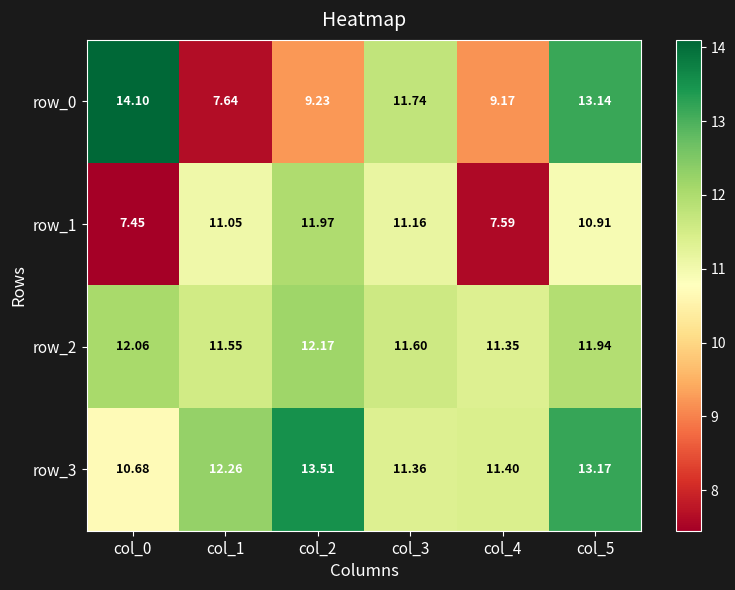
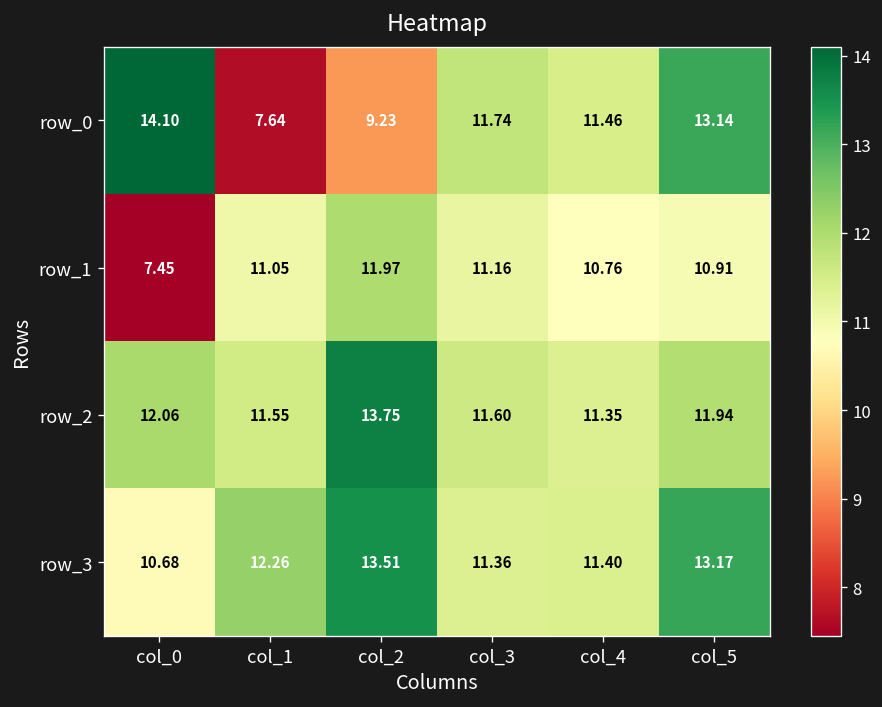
row_0, col_4: 9.17 -> 11.46
row_1, col_4: 7.59 -> 10.76
row_2, col_2: 12.17 -> 13.75
